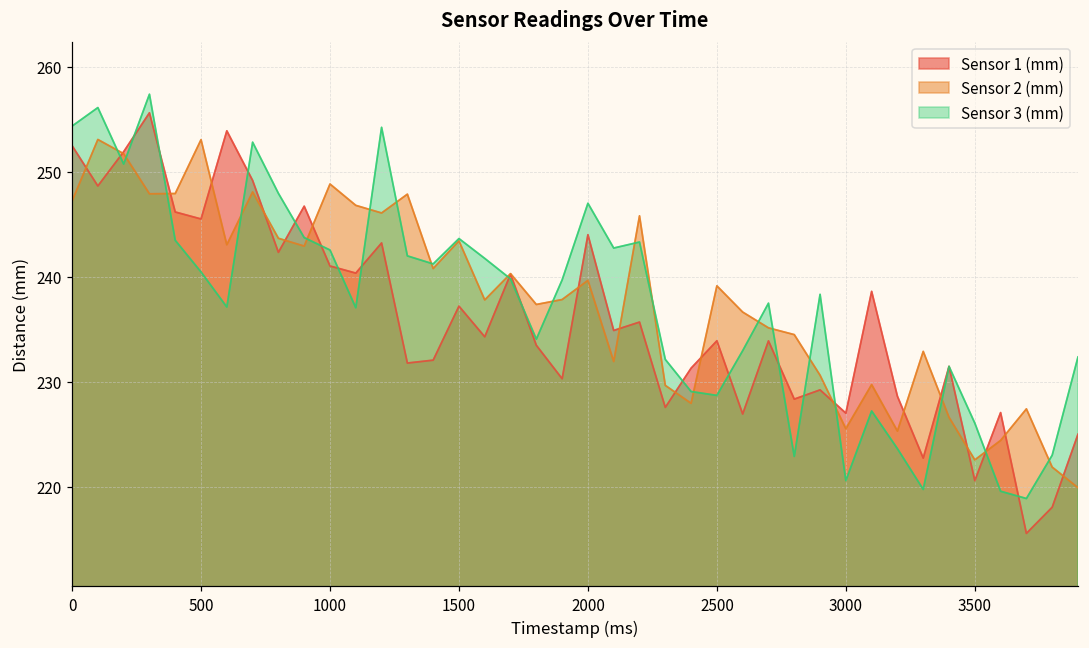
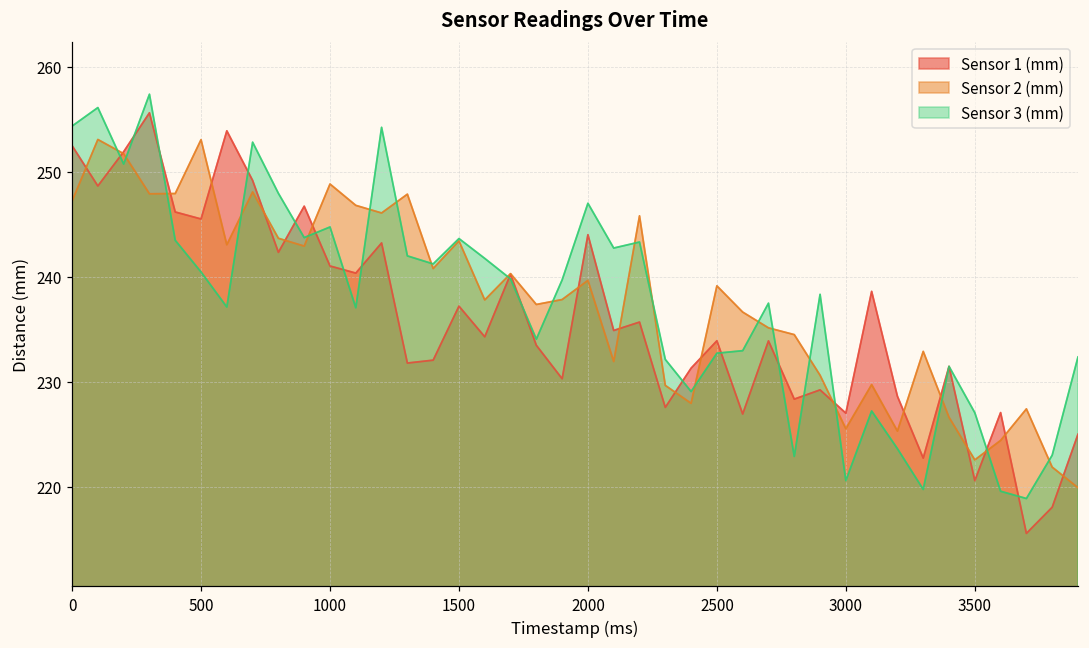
Sensor 3 (mm), 1000: 243 -> 245
Sensor 3 (mm), 2500: 229 -> 233
Sensor 3 (mm), 3500: 226 -> 227
